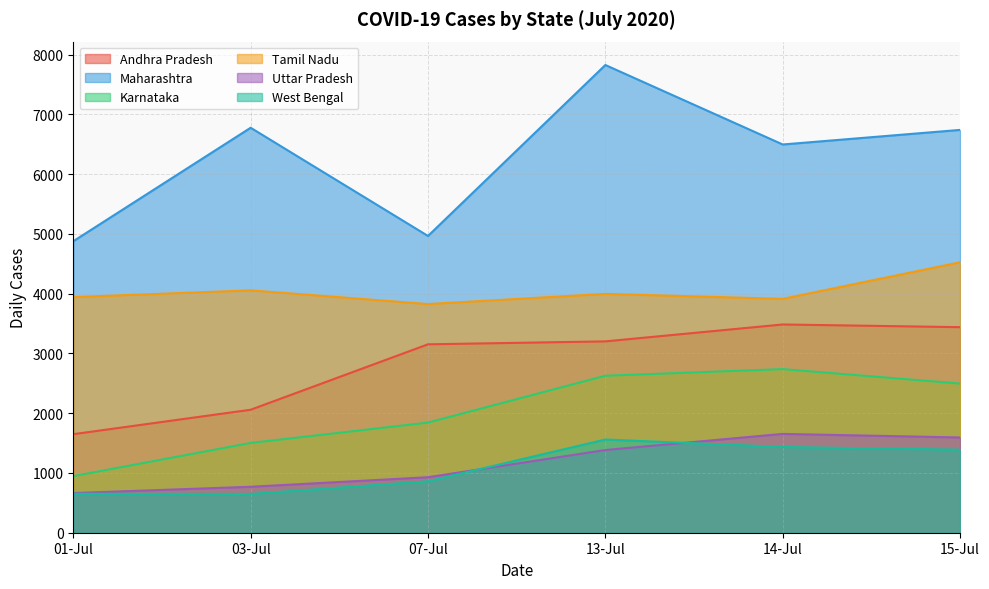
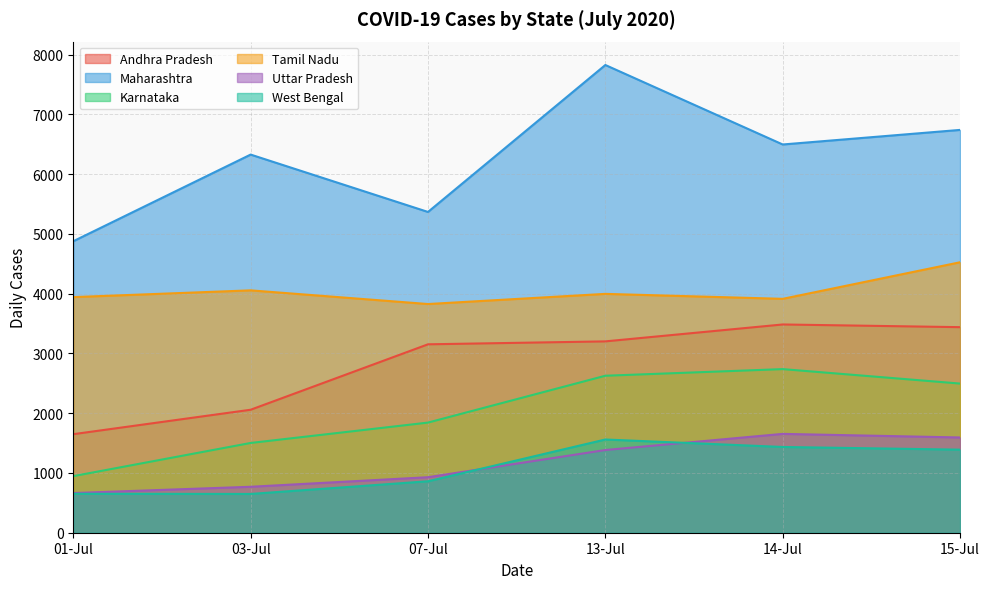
Maharashtra, 03-Jul: 6800 -> 6300
Maharashtra, 07-Jul: 5000 -> 5400
